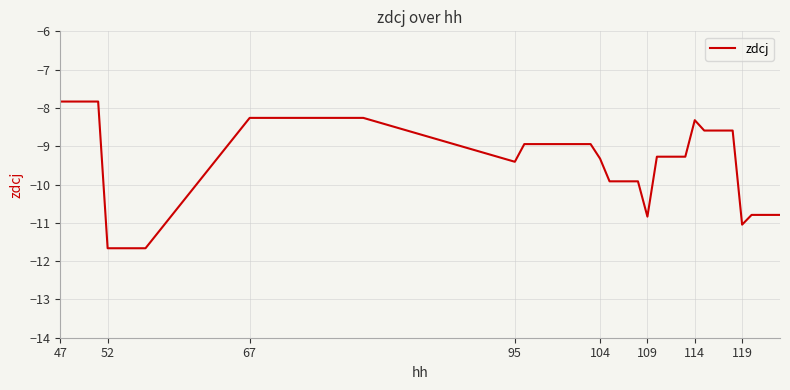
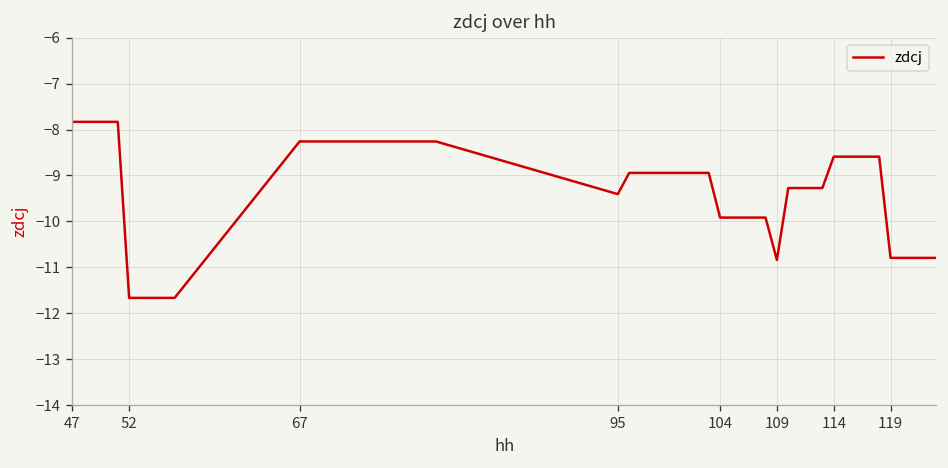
104: -9.3 -> -9.9
114: -8.3 -> -8.6
119: -11.0 -> -10.8
